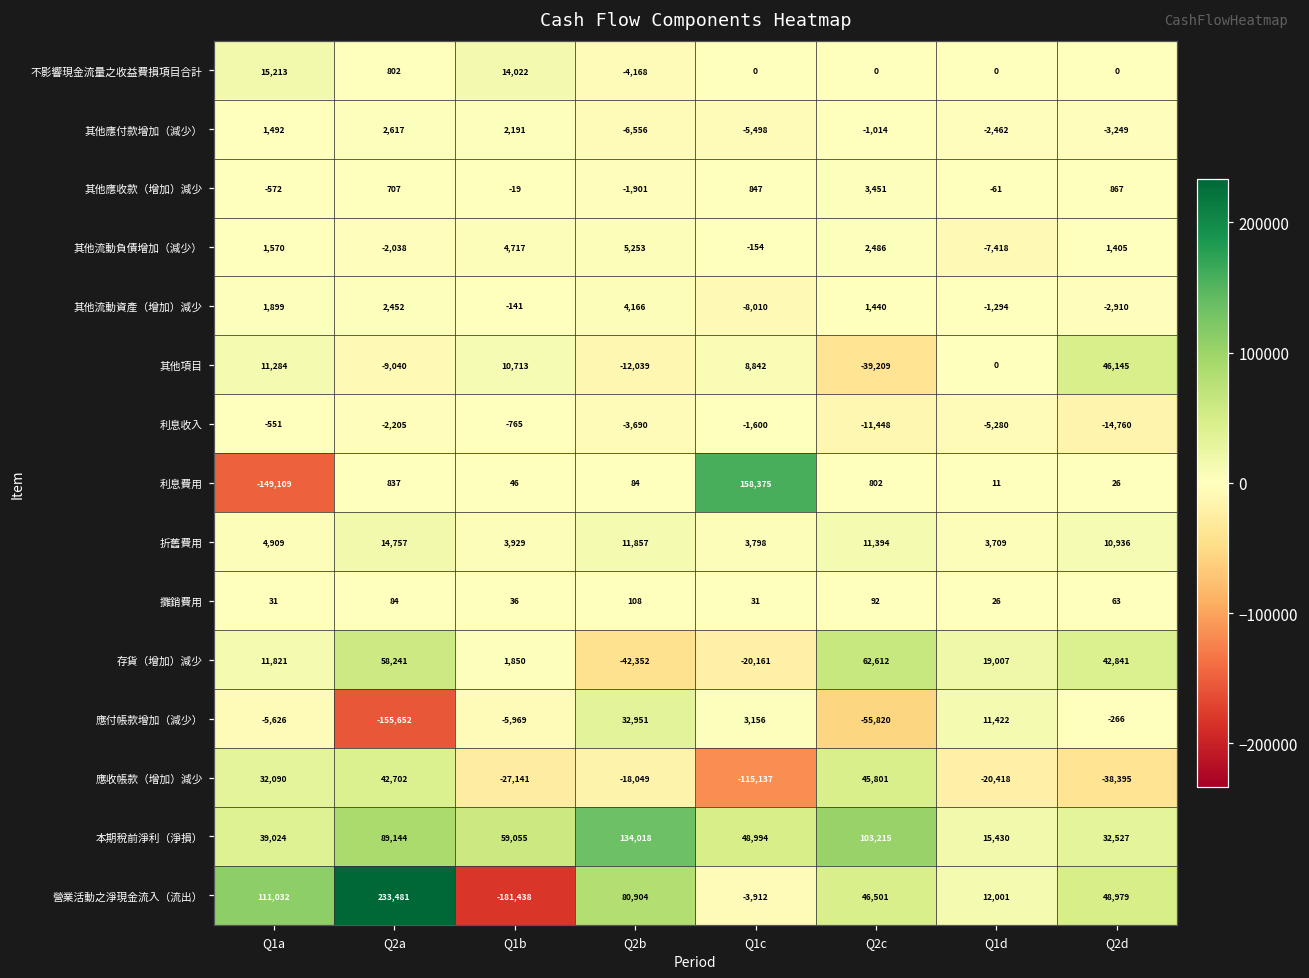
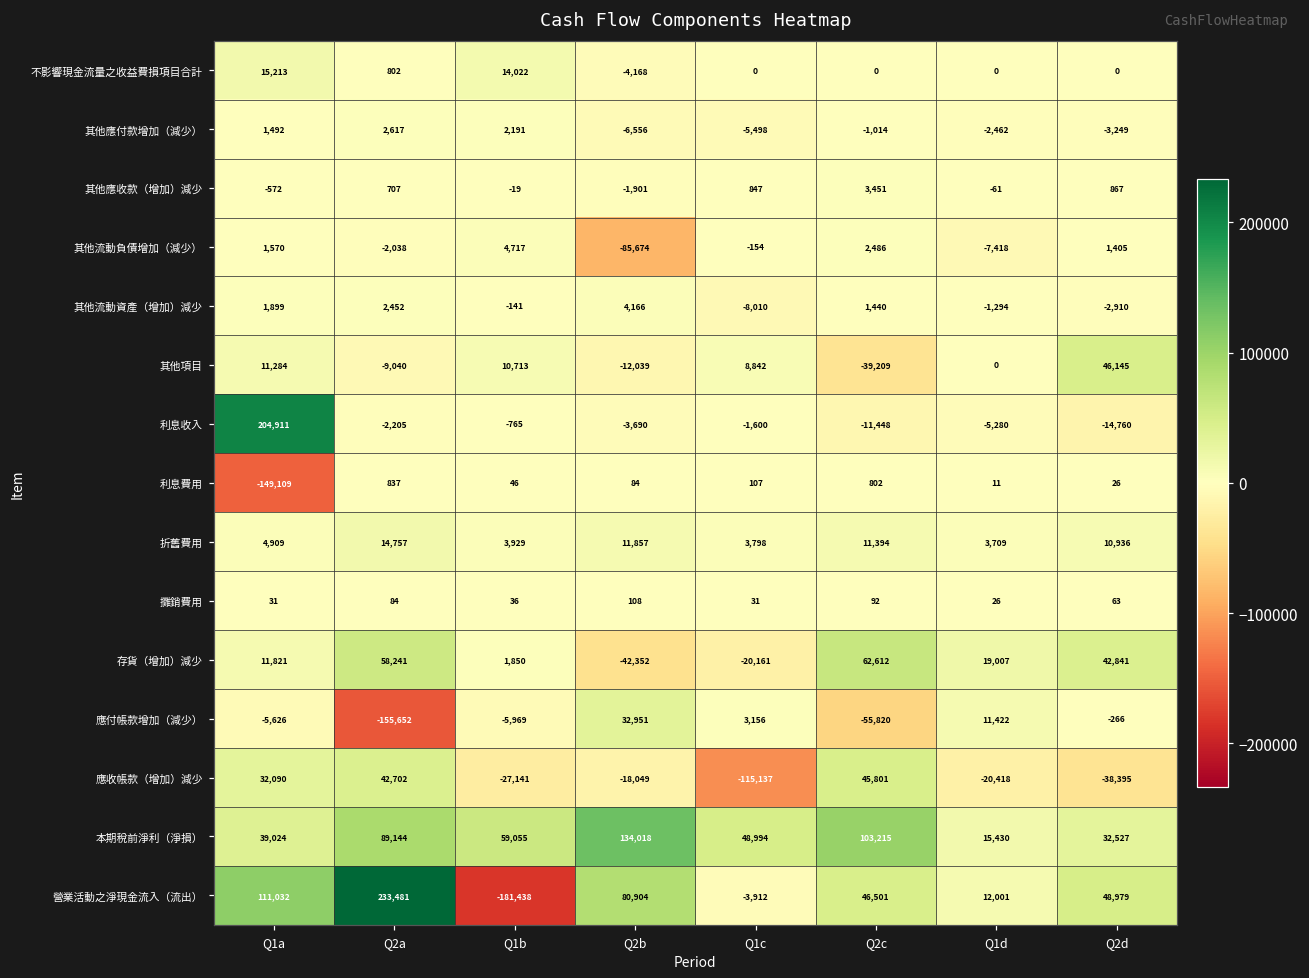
其他流動負債增加（減少）, Q2b: 5,253 -> -85,674
利息收入, Q1a: -551 -> 204,911
利息費用, Q1c: 158,375 -> 107
